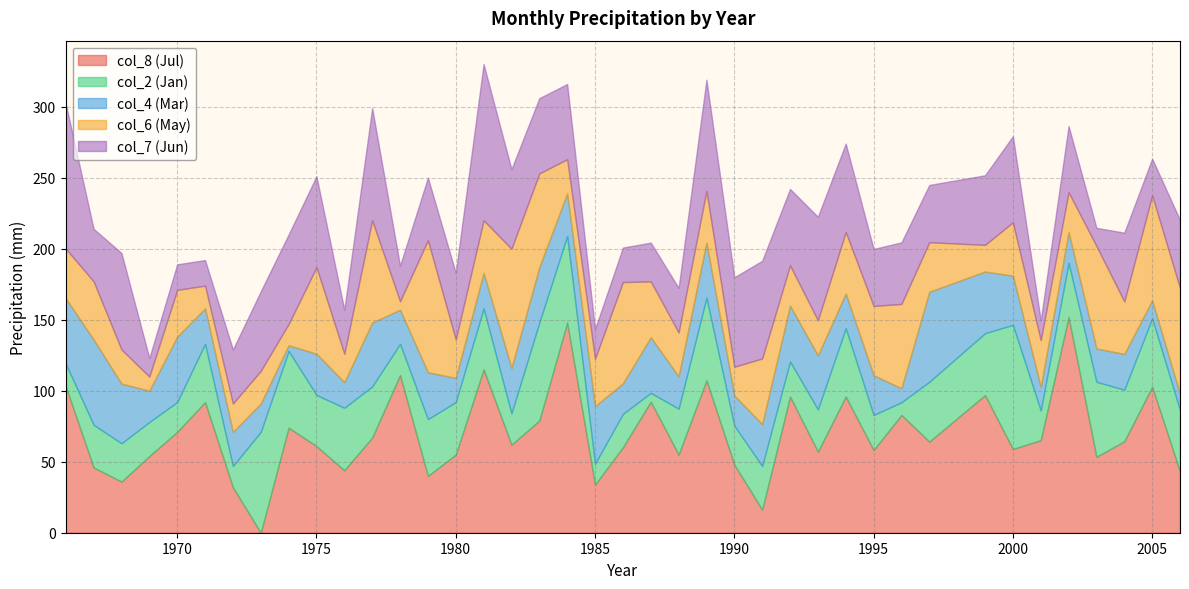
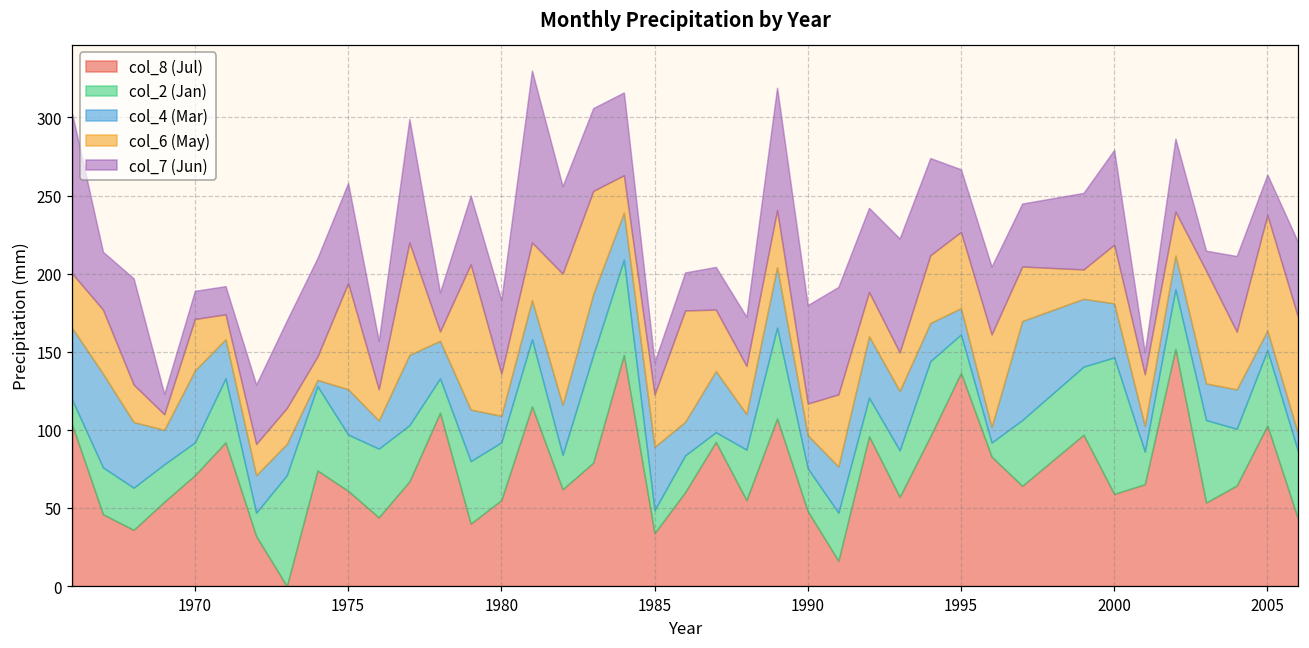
col_6 (May), 1975: 61 -> 68
col_8 (Jul), 1995: 58 -> 137
col_4 (Mar), 1995: 28 -> 17
